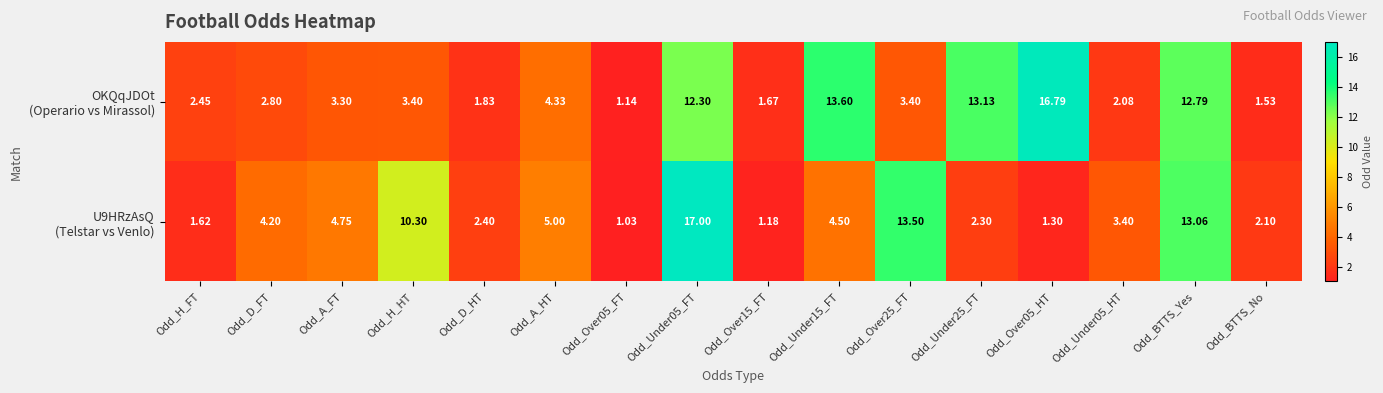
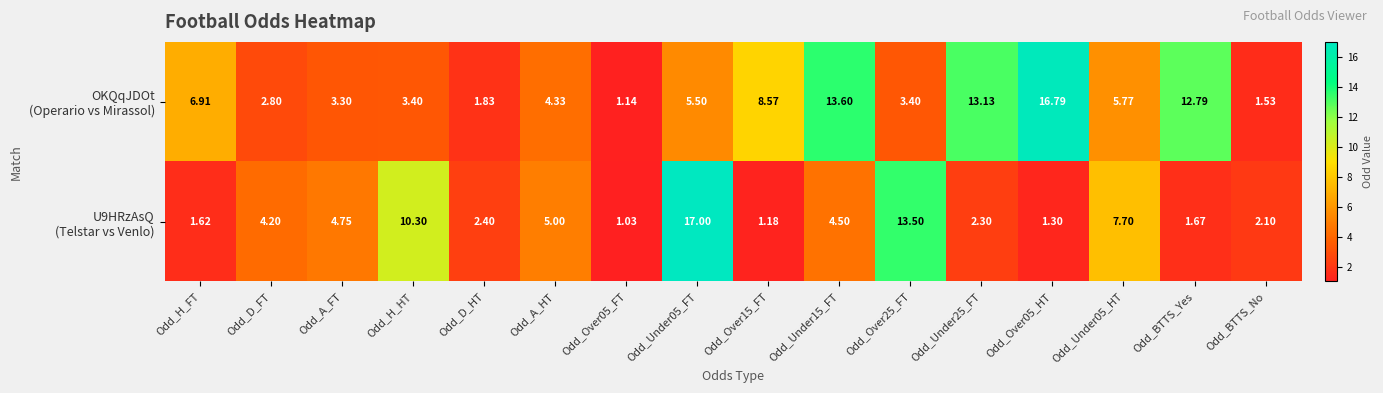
OKQqJDOt (Operario vs Mirassol), Odd_H_FT: 2.45 -> 6.91
OKQqJDOt (Operario vs Mirassol), Odd_Under05_FT: 12.30 -> 5.50
OKQqJDOt (Operario vs Mirassol), Odd_Over15_FT: 1.67 -> 8.57
OKQqJDOt (Operario vs Mirassol), Odd_Under05_HT: 2.08 -> 5.77
U9HRzAsQ (Telstar vs Venlo), Odd_Under05_HT: 3.40 -> 7.70
U9HRzAsQ (Telstar vs Venlo), Odd_BTTS_Yes: 13.06 -> 1.67
